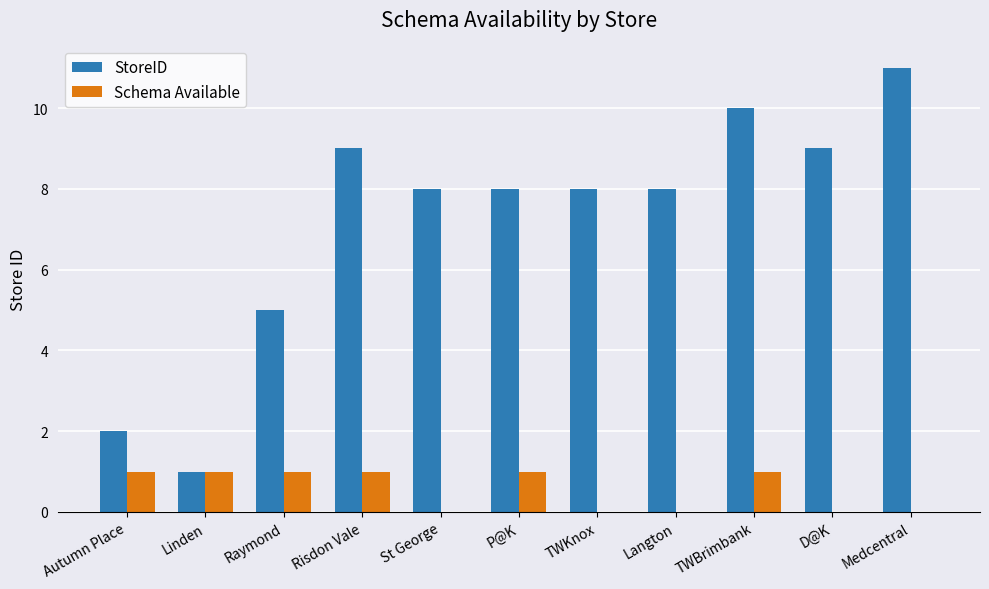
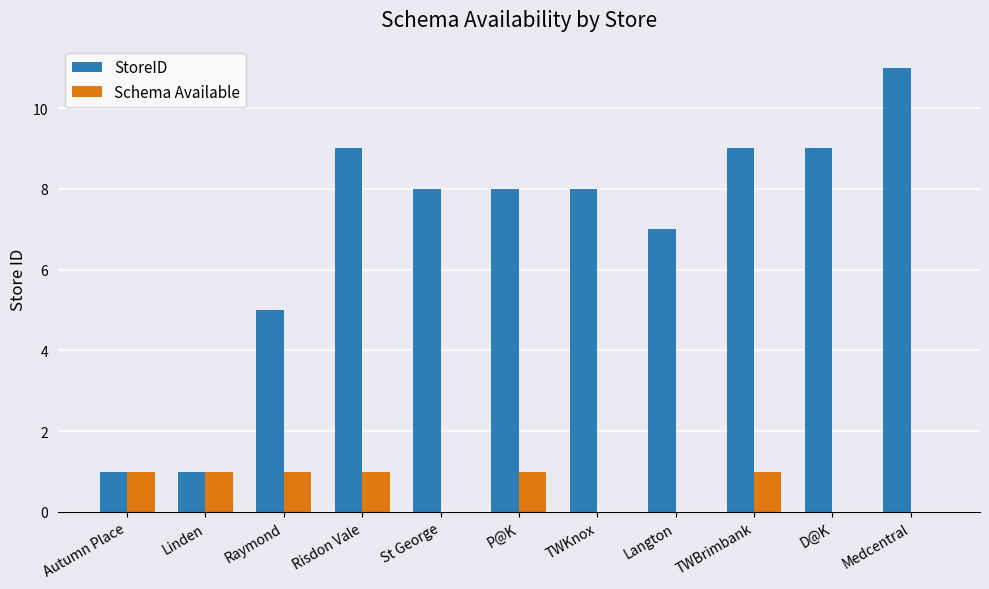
StoreID, Autumn Place: 2 -> 1
StoreID, Langton: 8 -> 7
StoreID, TWBrimbank: 10 -> 9
